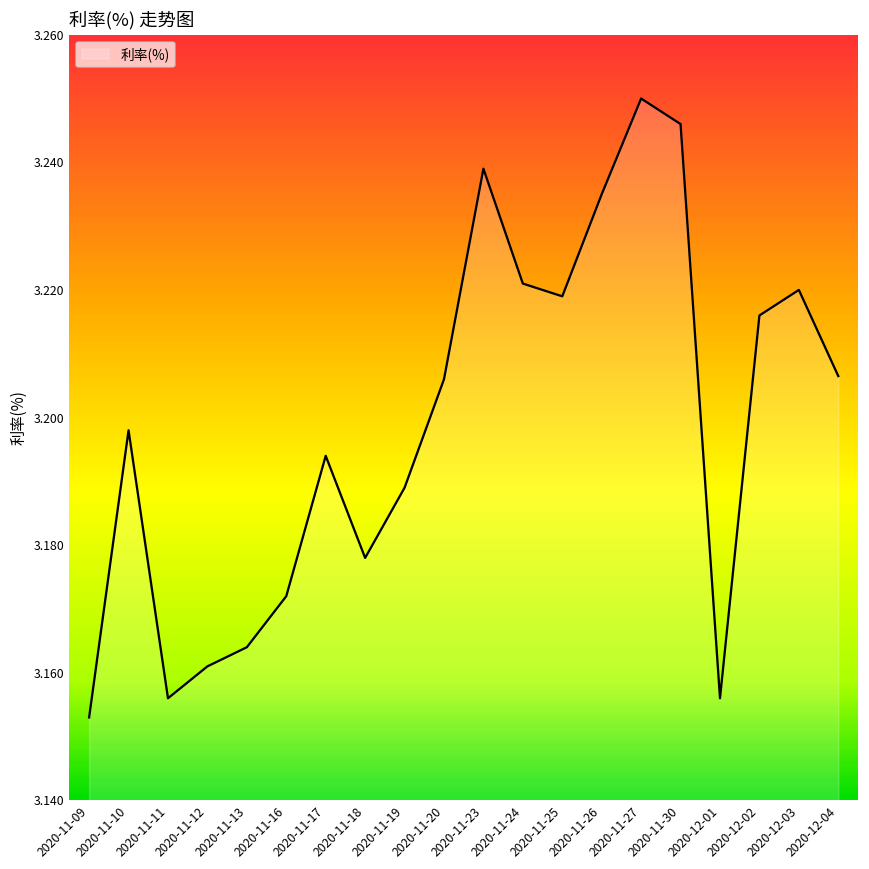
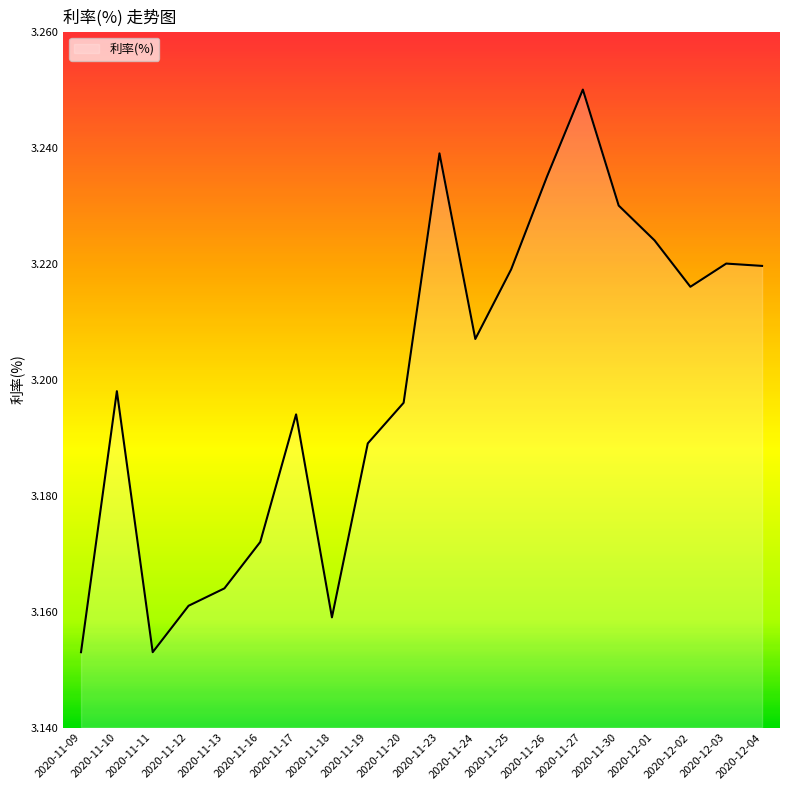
2020-11-11: 3.156 -> 3.153
2020-11-18: 3.178 -> 3.159
2020-11-20: 3.206 -> 3.196
2020-11-24: 3.221 -> 3.207
2020-11-30: 3.246 -> 3.230
2020-12-01: 3.156 -> 3.224
2020-12-04: 3.207 -> 3.220
